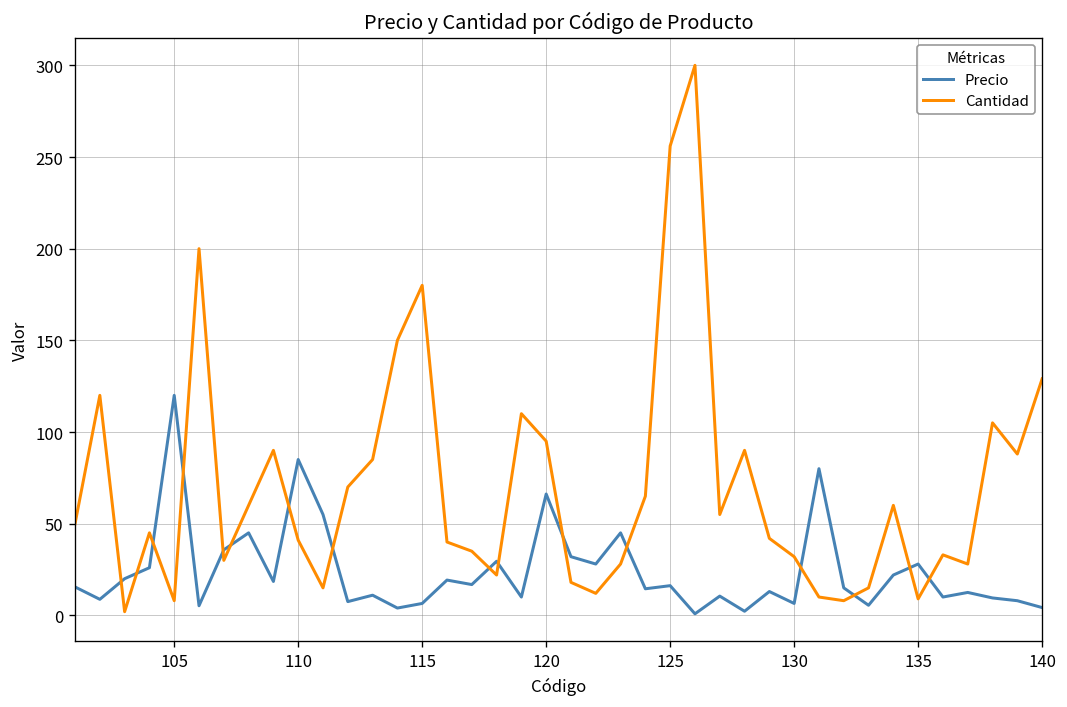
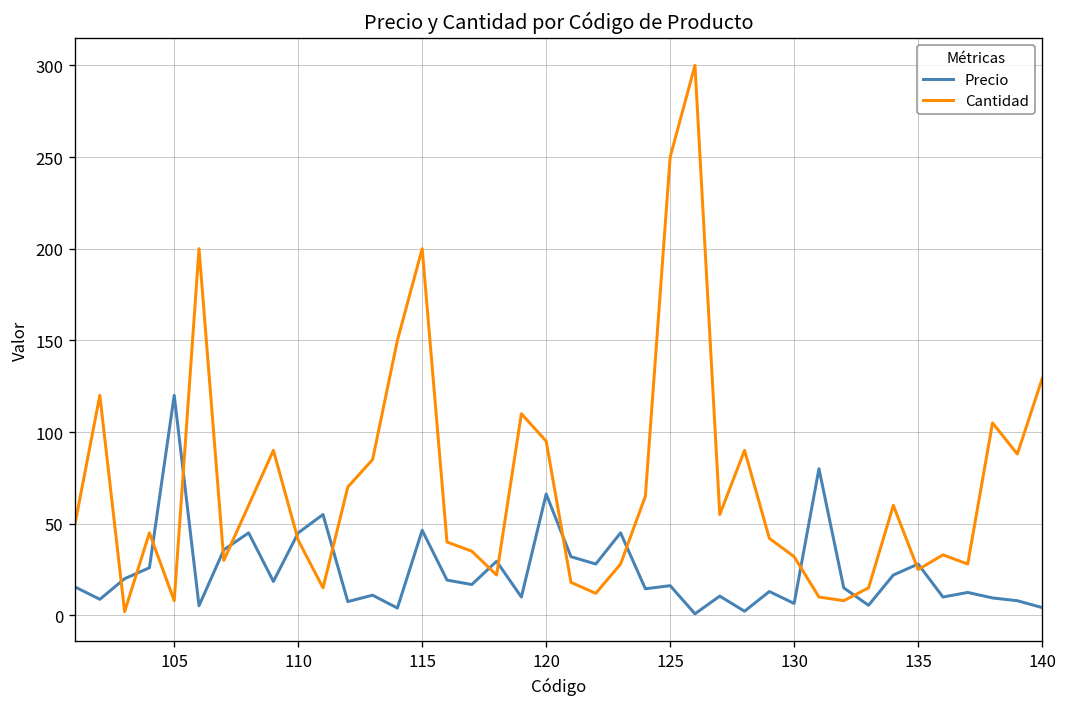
Precio, 110: 85 -> 45
Precio, 115: 7 -> 46
Cantidad, 115: 180 -> 200
Cantidad, 125: 256 -> 250
Cantidad, 135: 9 -> 25
